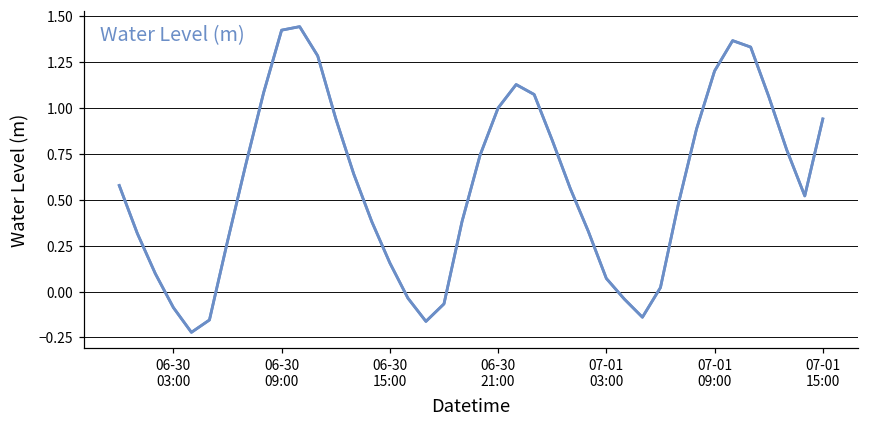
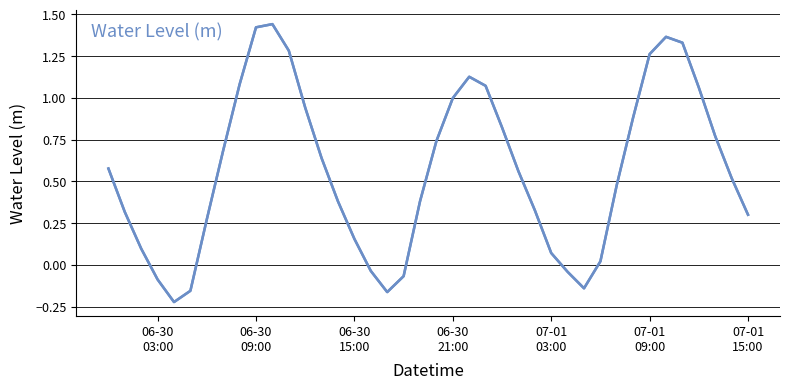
07-01 09:00: 1.20 -> 1.26
07-01 15:00: 0.94 -> 0.30
